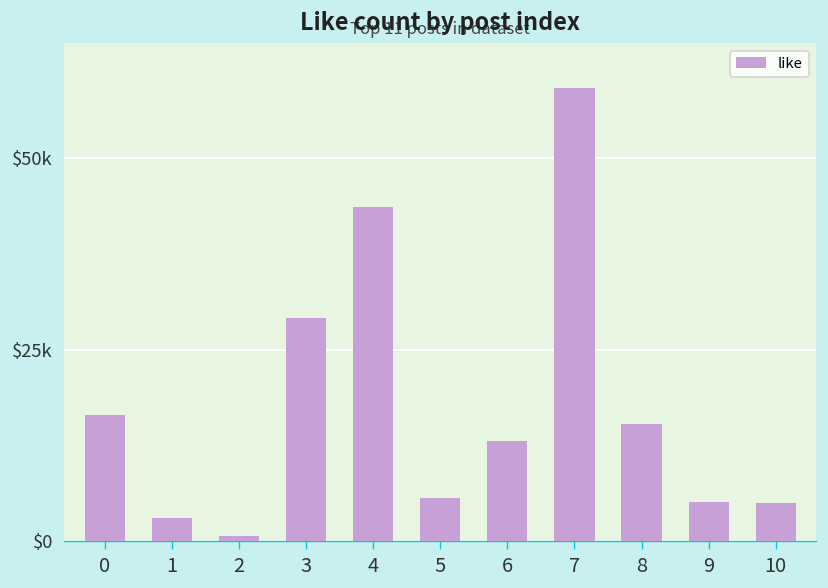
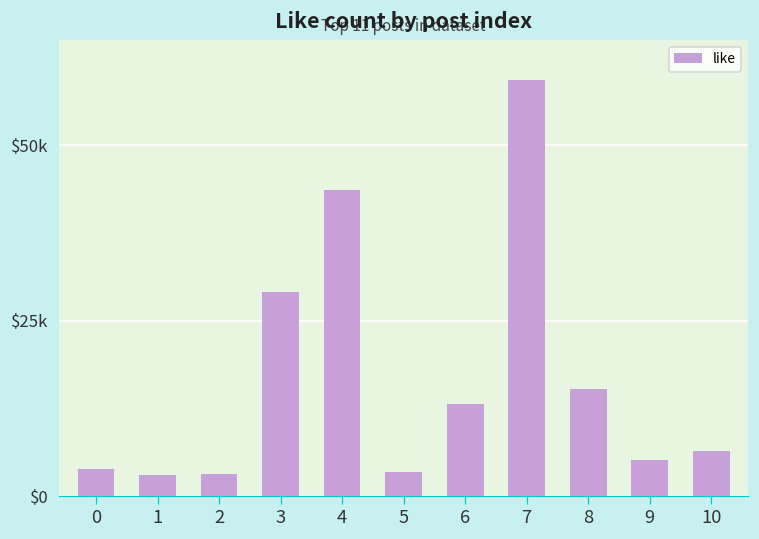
0: $17000 -> $4000
2: $1000 -> $3000
5: $6000 -> $3000
10: $5000 -> $6000
